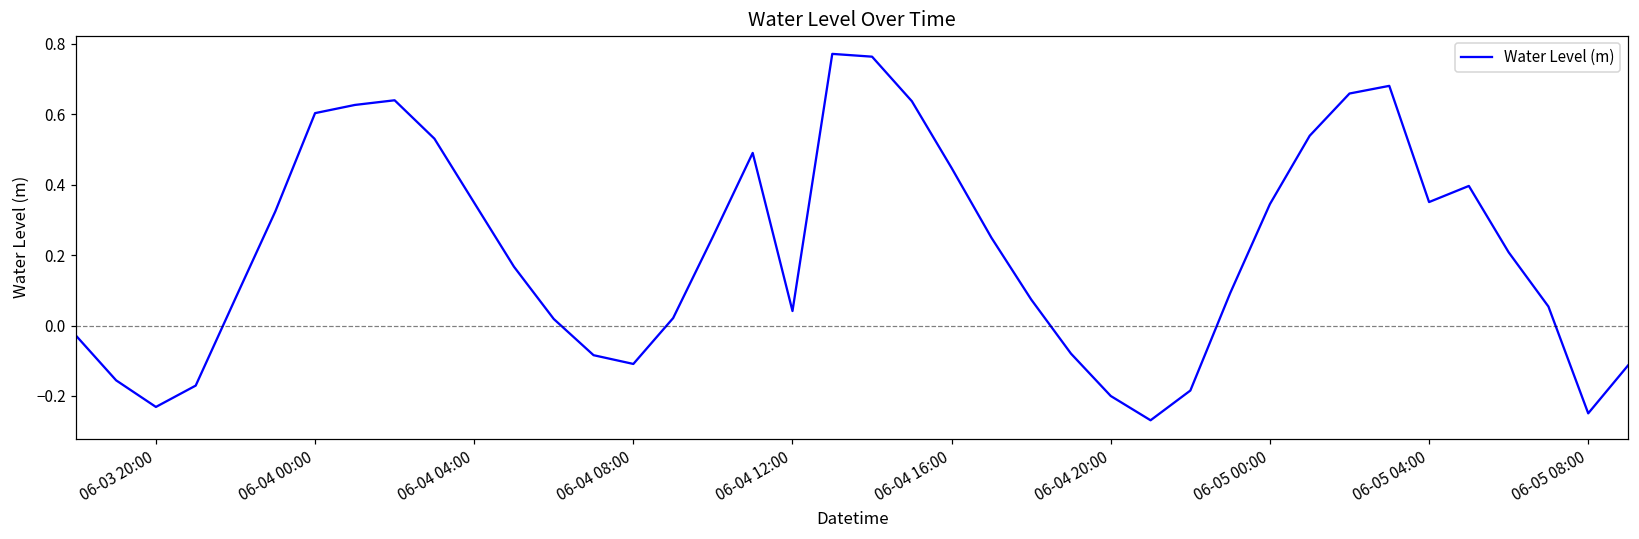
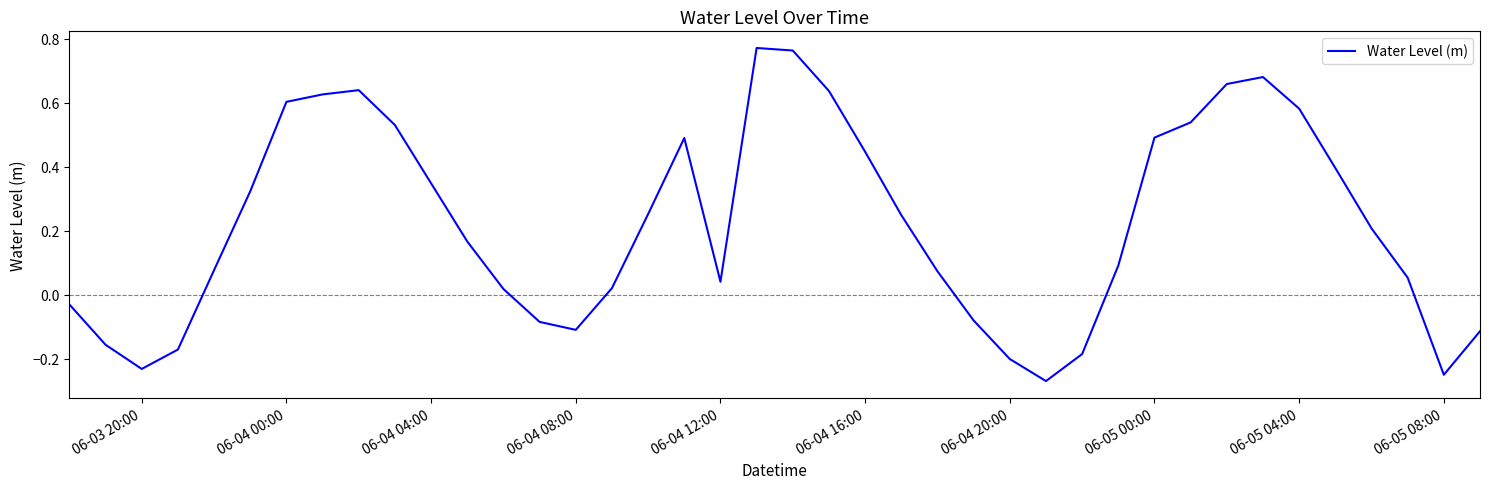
06-05 00:00: 0.34 -> 0.49
06-05 04:00: 0.35 -> 0.58
